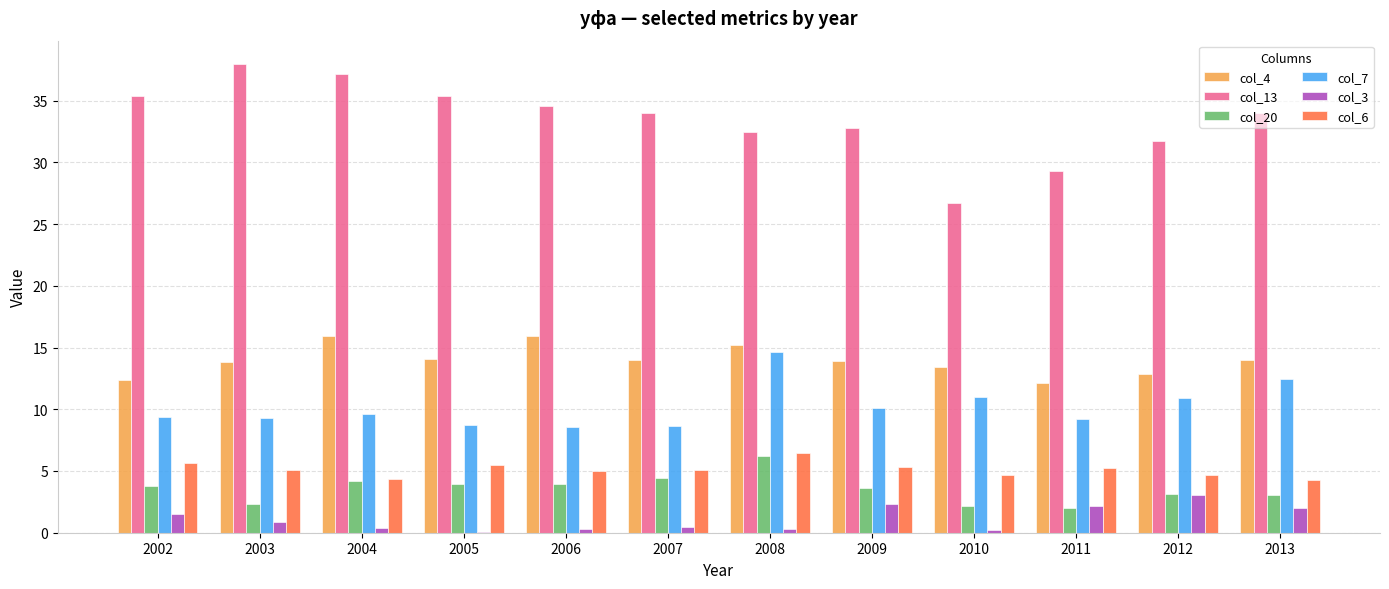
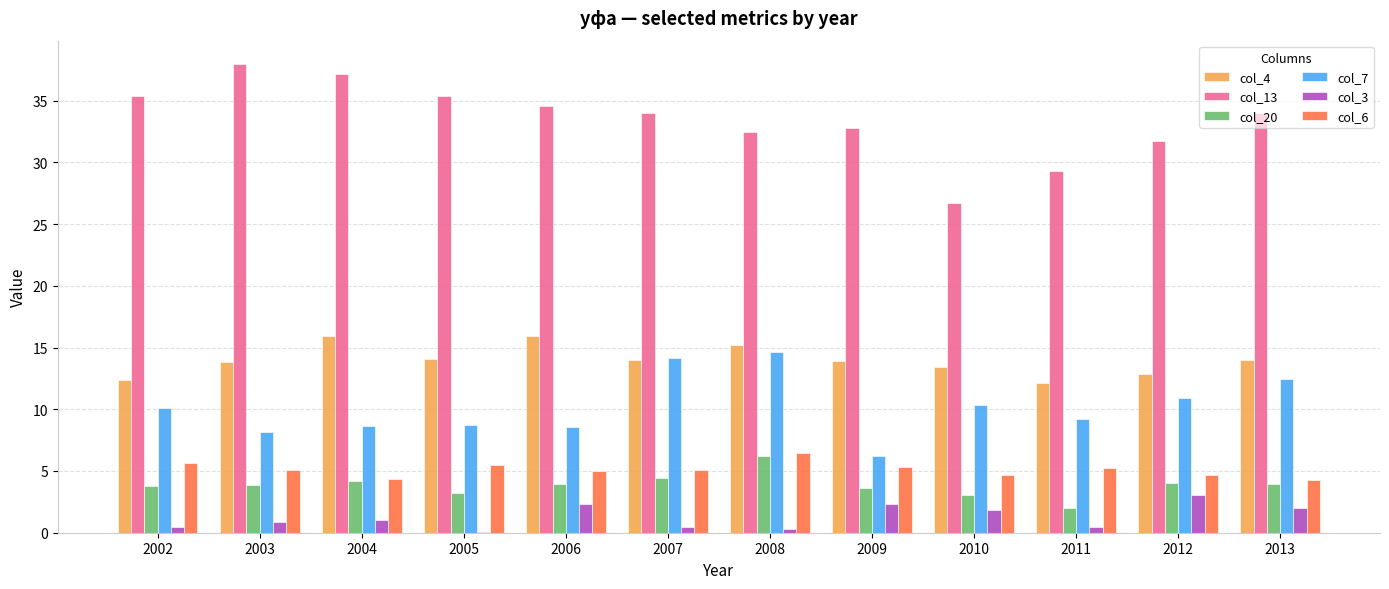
col_7, 2002: 9.4 -> 10.1
col_3, 2002: 1.5 -> 0.5
col_20, 2003: 2.4 -> 3.8
col_7, 2003: 9.3 -> 8.2
col_7, 2004: 9.7 -> 8.6
col_3, 2004: 0.4 -> 1.1
col_20, 2005: 3.9 -> 3.2
col_3, 2006: 0.3 -> 2.3
col_7, 2007: 8.6 -> 14.1
col_7, 2009: 10.1 -> 6.2
col_20, 2010: 2.1 -> 3.1
col_7, 2010: 11.0 -> 10.3
col_3, 2010: 0.2 -> 1.9
col_3, 2011: 2.2 -> 0.5
col_20, 2012: 3.1 -> 4.0
col_20, 2013: 3.1 -> 3.9
